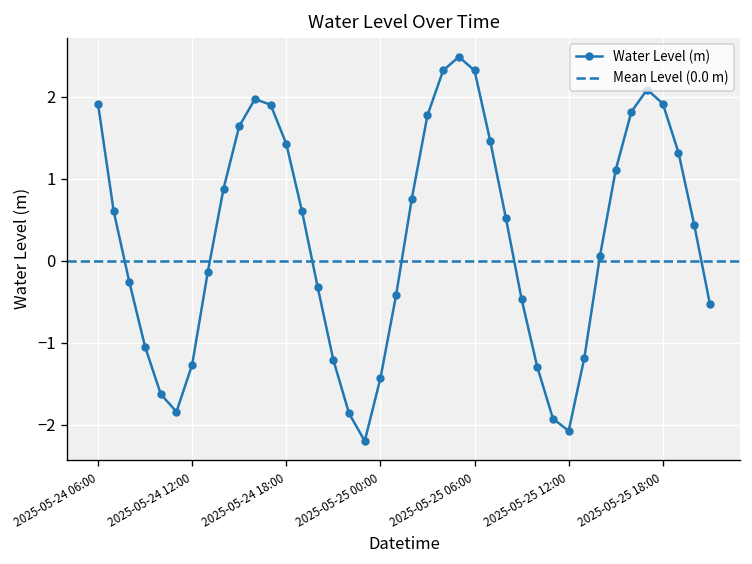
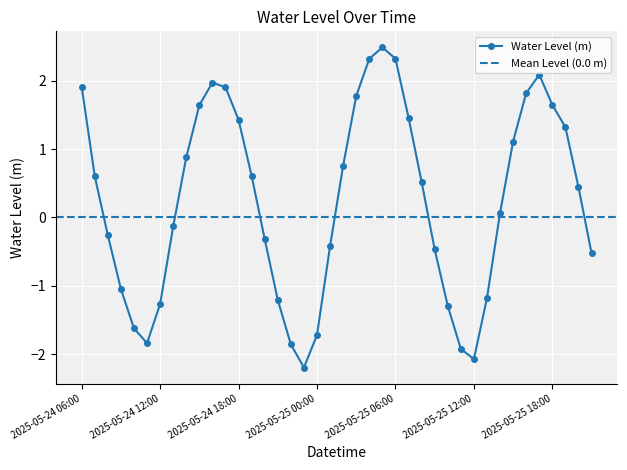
2025-05-25 00:00: -1.4 -> -1.7
2025-05-25 18:00: 1.9 -> 1.6
